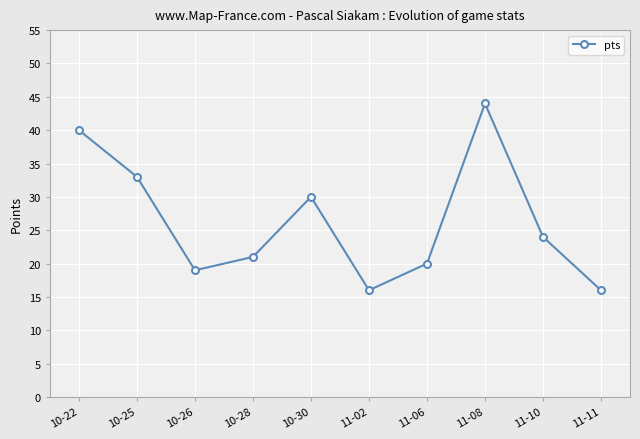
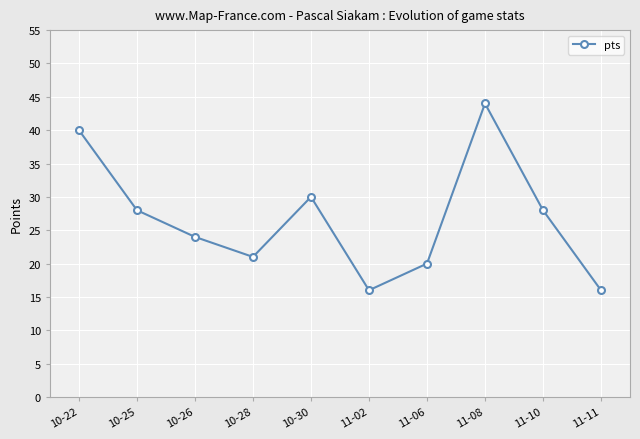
10-25: 33 -> 28
10-26: 19 -> 24
11-10: 24 -> 28
